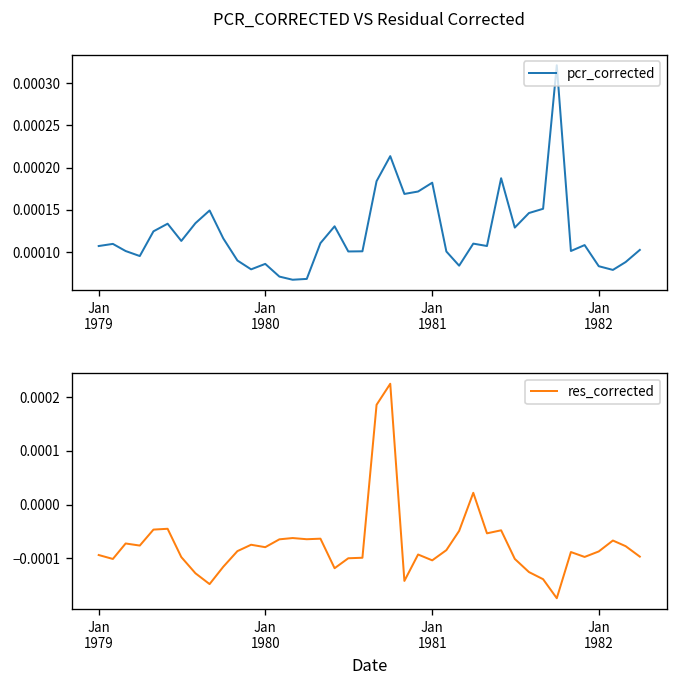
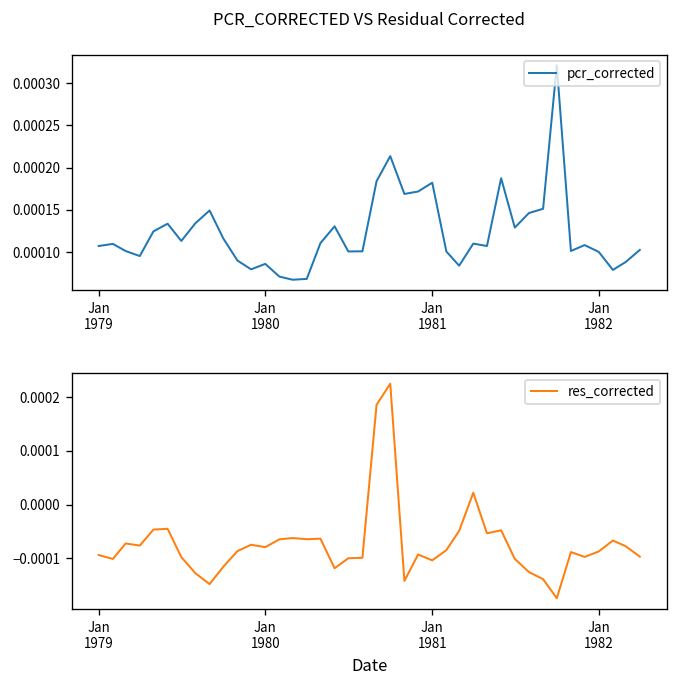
PCR_CORRECTED VS Residual Corrected, Jan 1982: 0.00008 -> 0.00010
